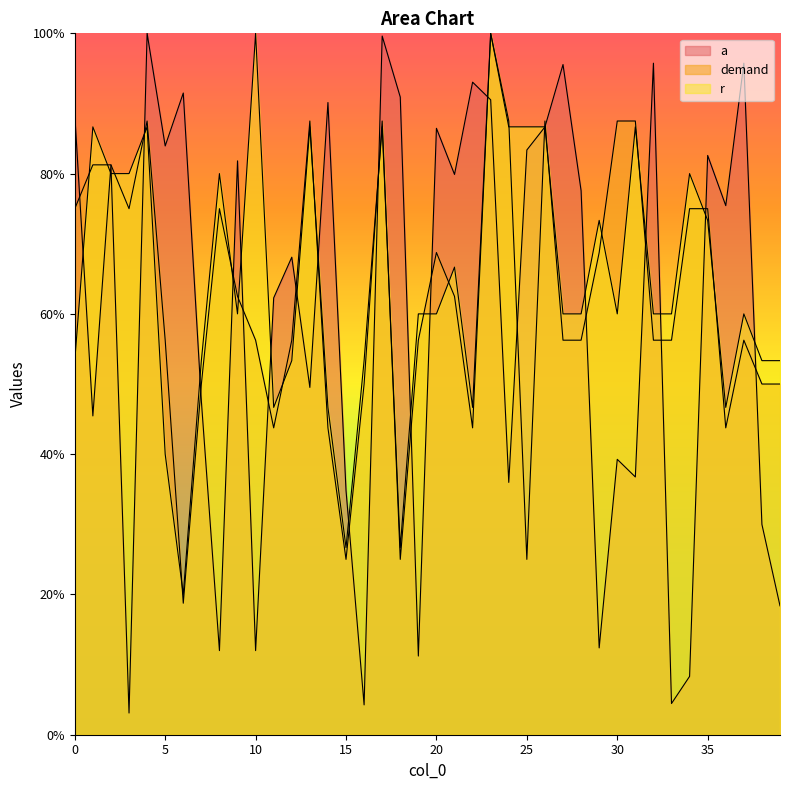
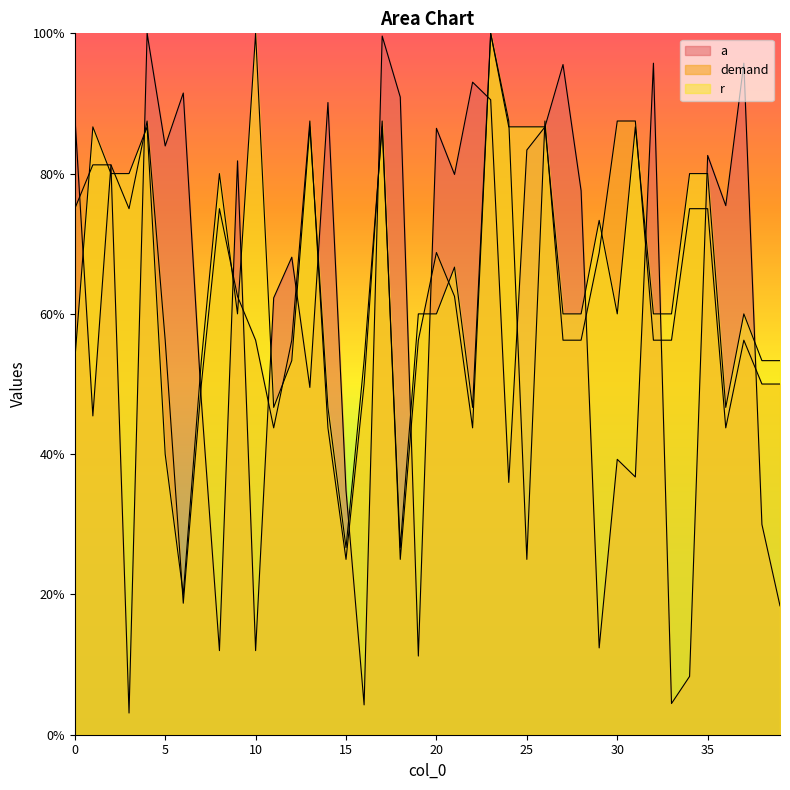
r, 35: 73% -> 80%
